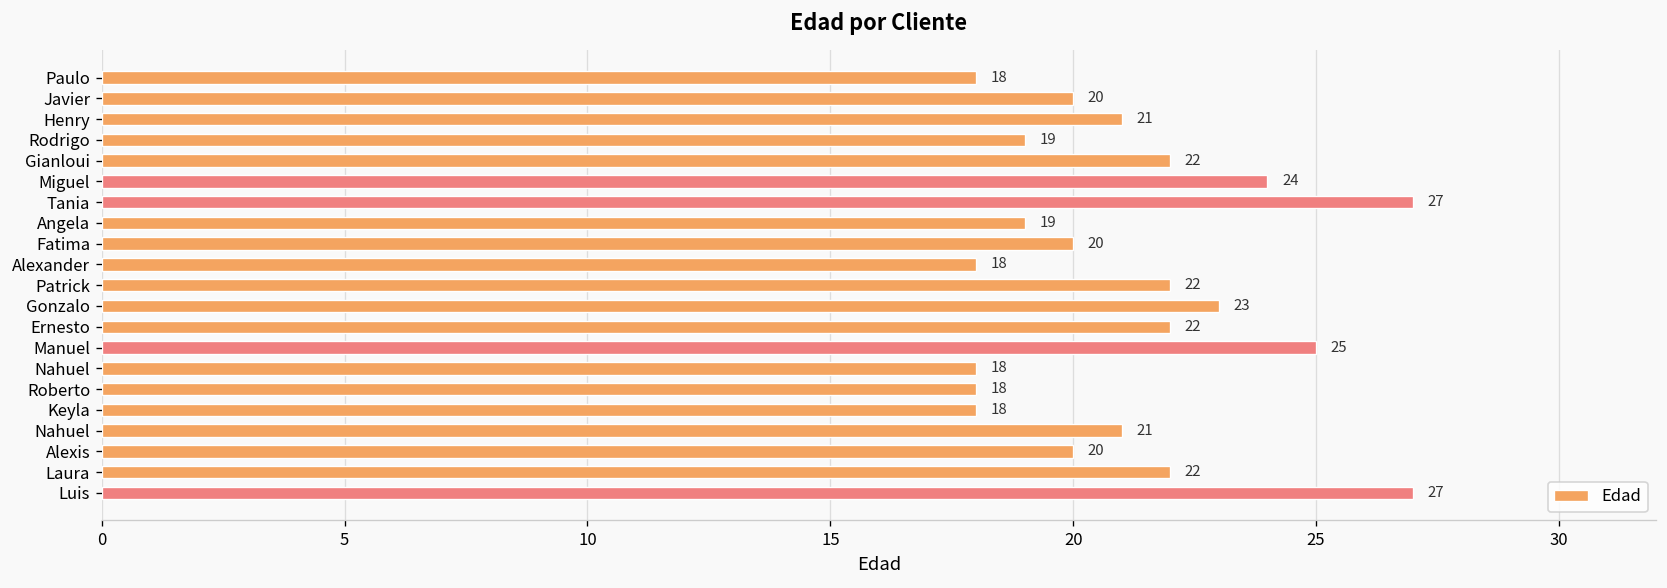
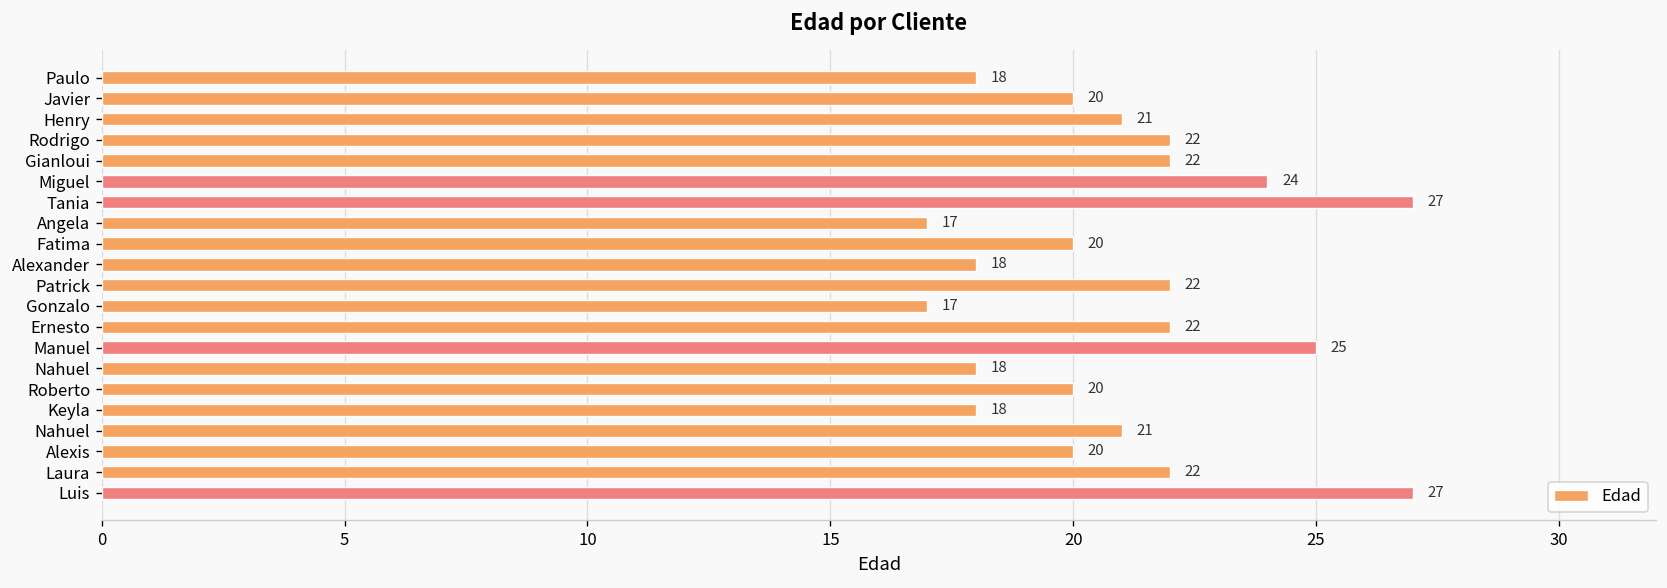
Rodrigo: 19 -> 22
Angela: 19 -> 17
Gonzalo: 23 -> 17
Roberto: 18 -> 20
